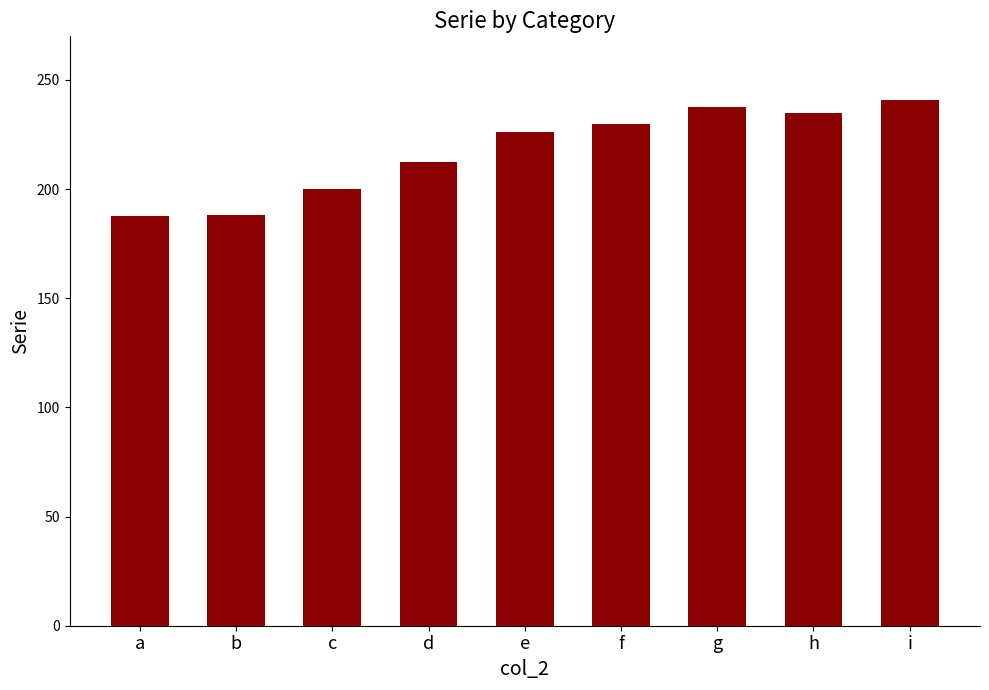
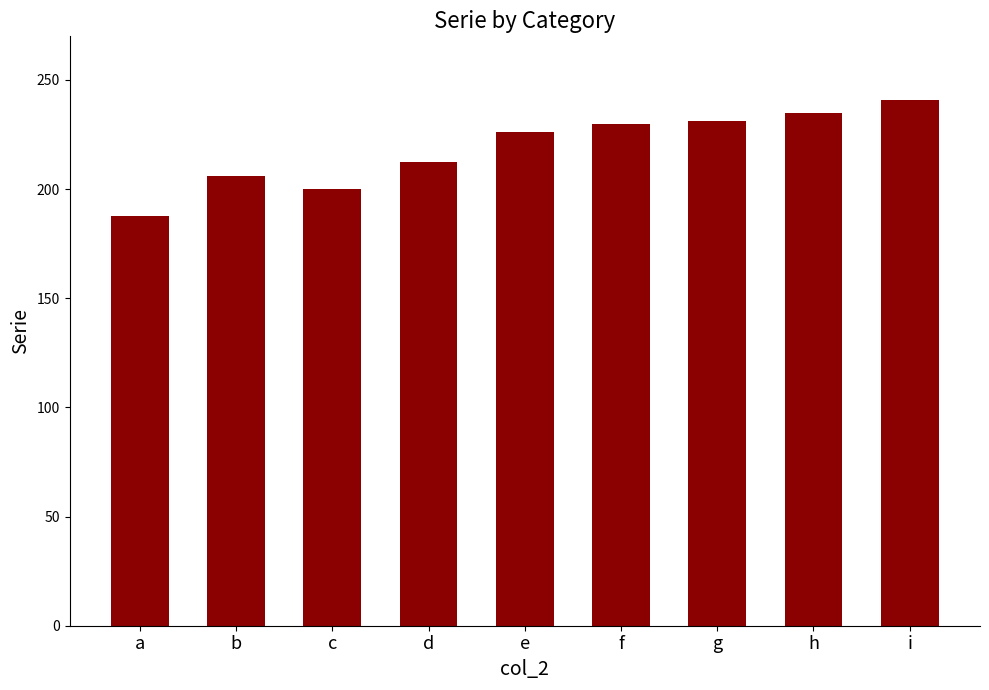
b: 188 -> 206
g: 238 -> 231
